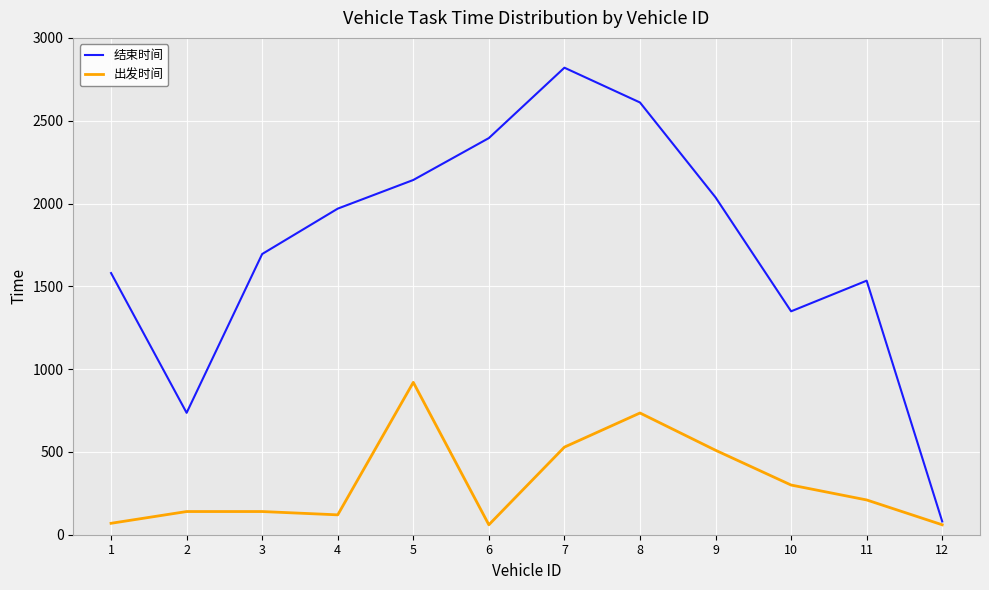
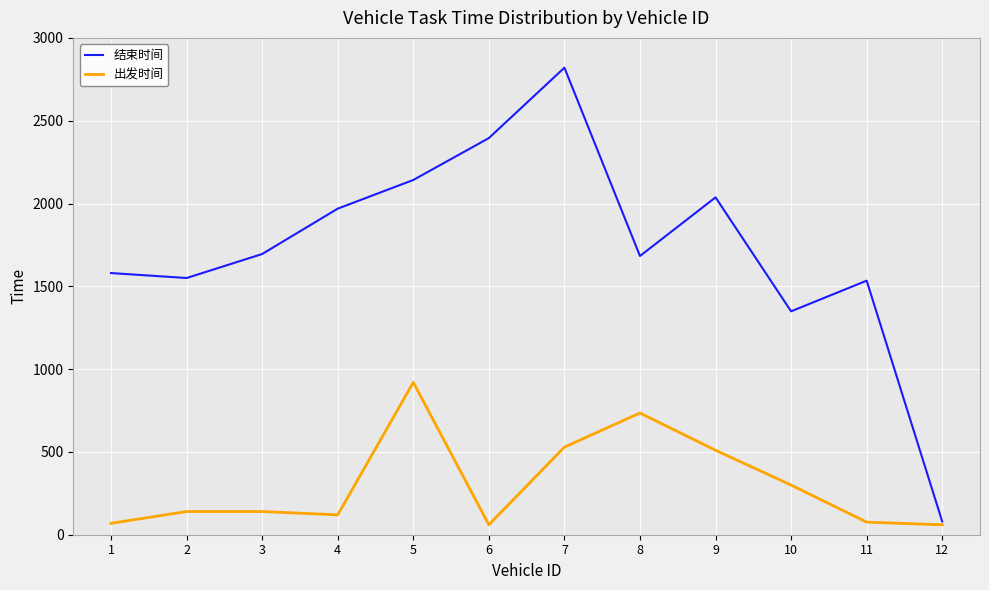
结束时间, 2: 740 -> 1550
结束时间, 8: 2610 -> 1680
出发时间, 11: 210 -> 80
